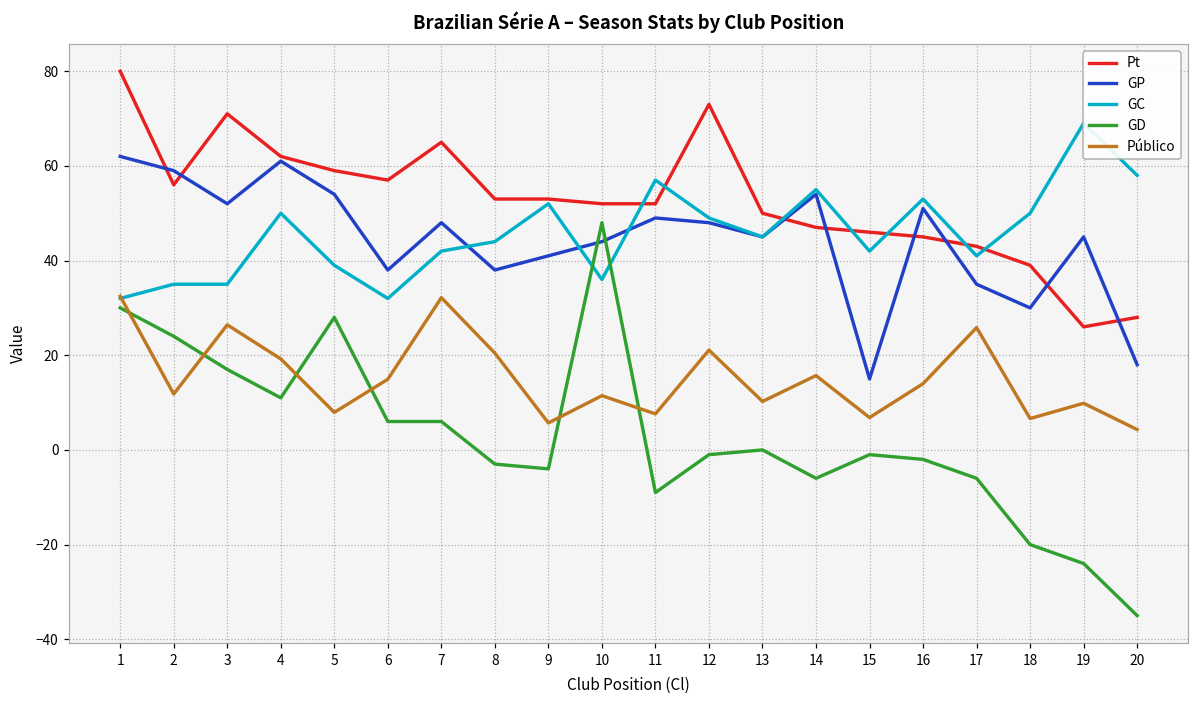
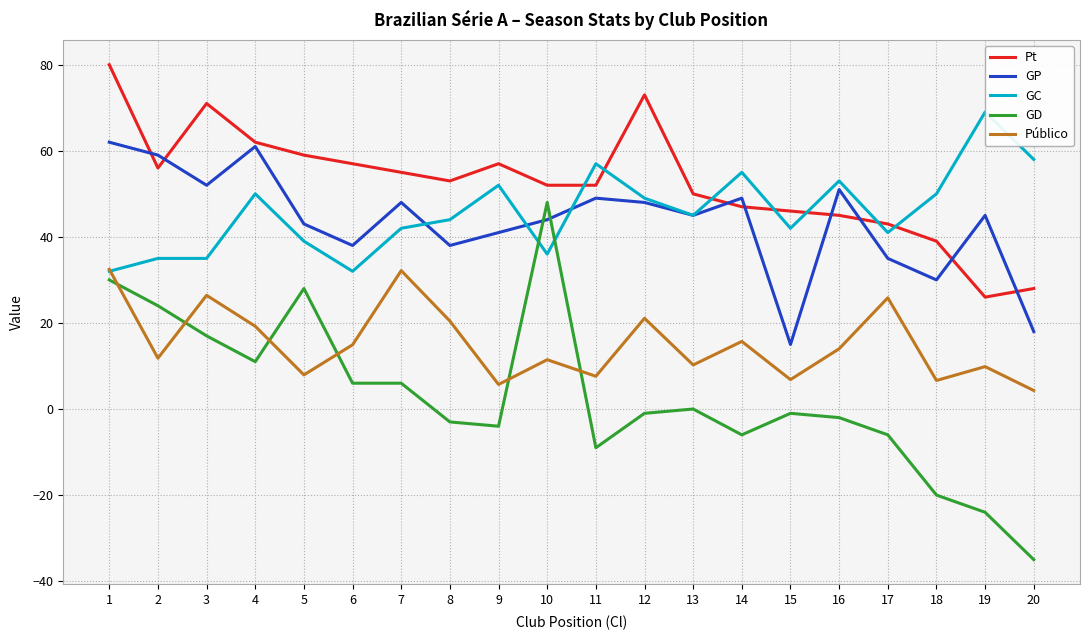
GP, 5: 54 -> 43
Pt, 7: 65 -> 55
Pt, 9: 53 -> 57
GP, 14: 54 -> 49
